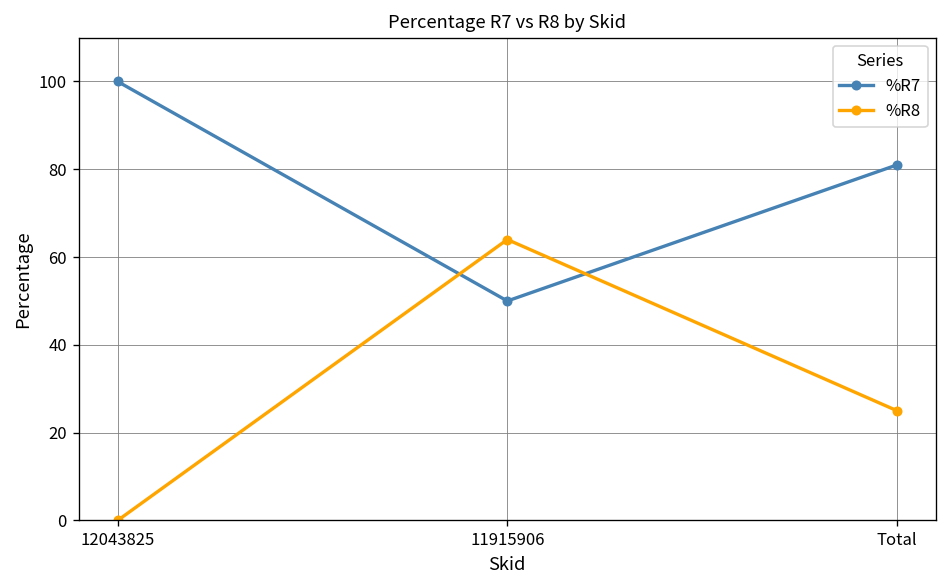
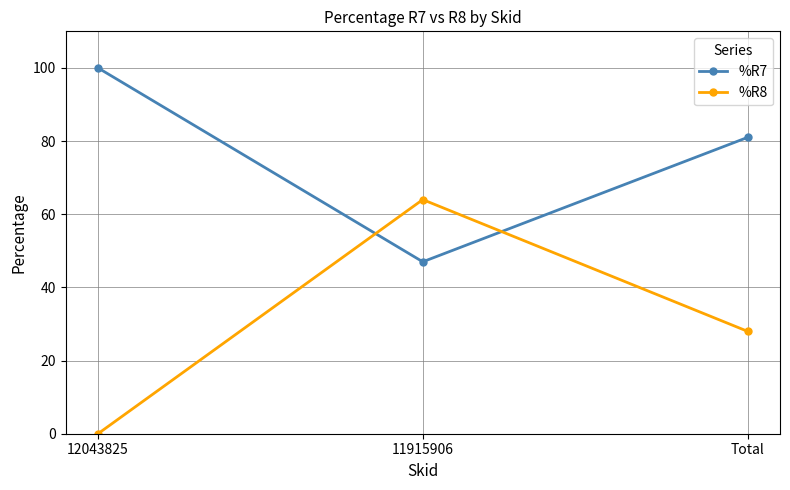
%R7, 11915906: 50 -> 47
%R8, Total: 25 -> 28
